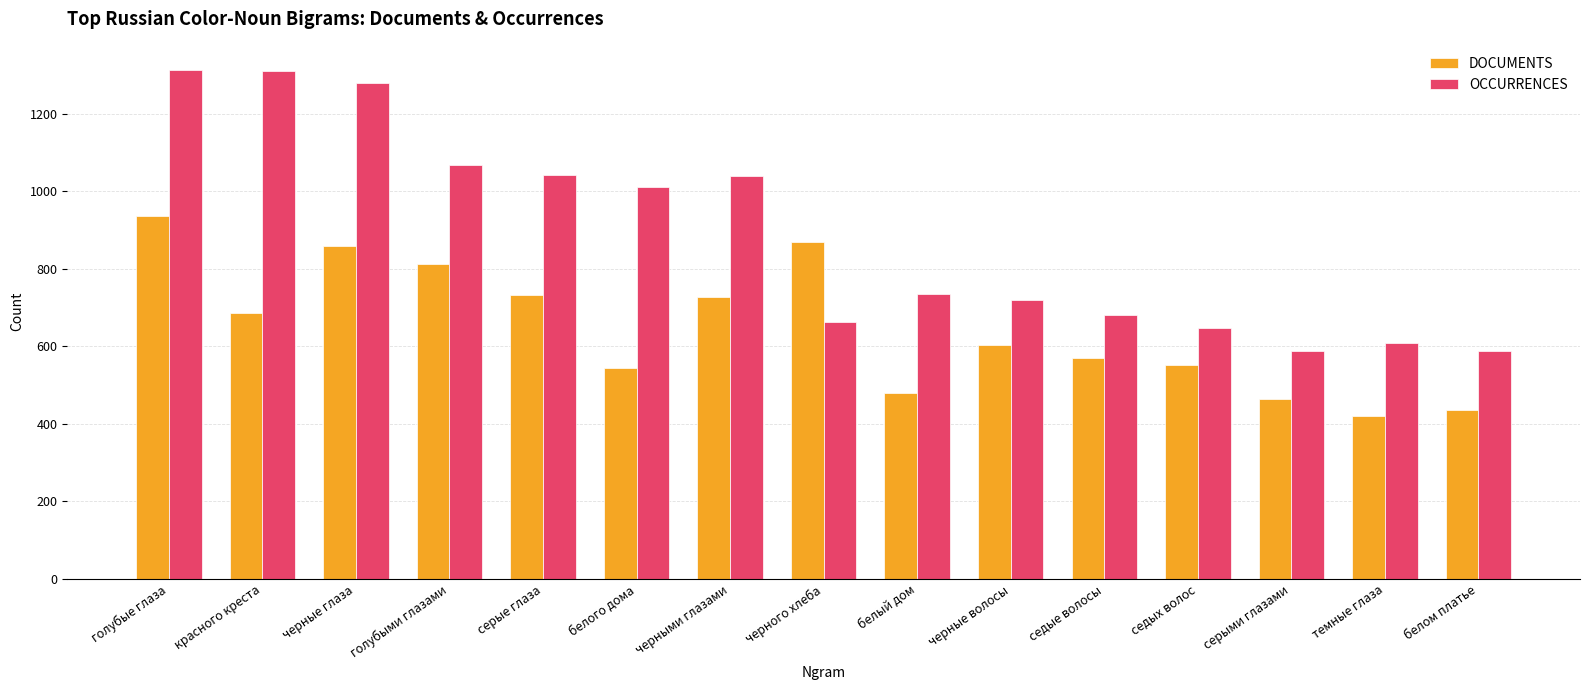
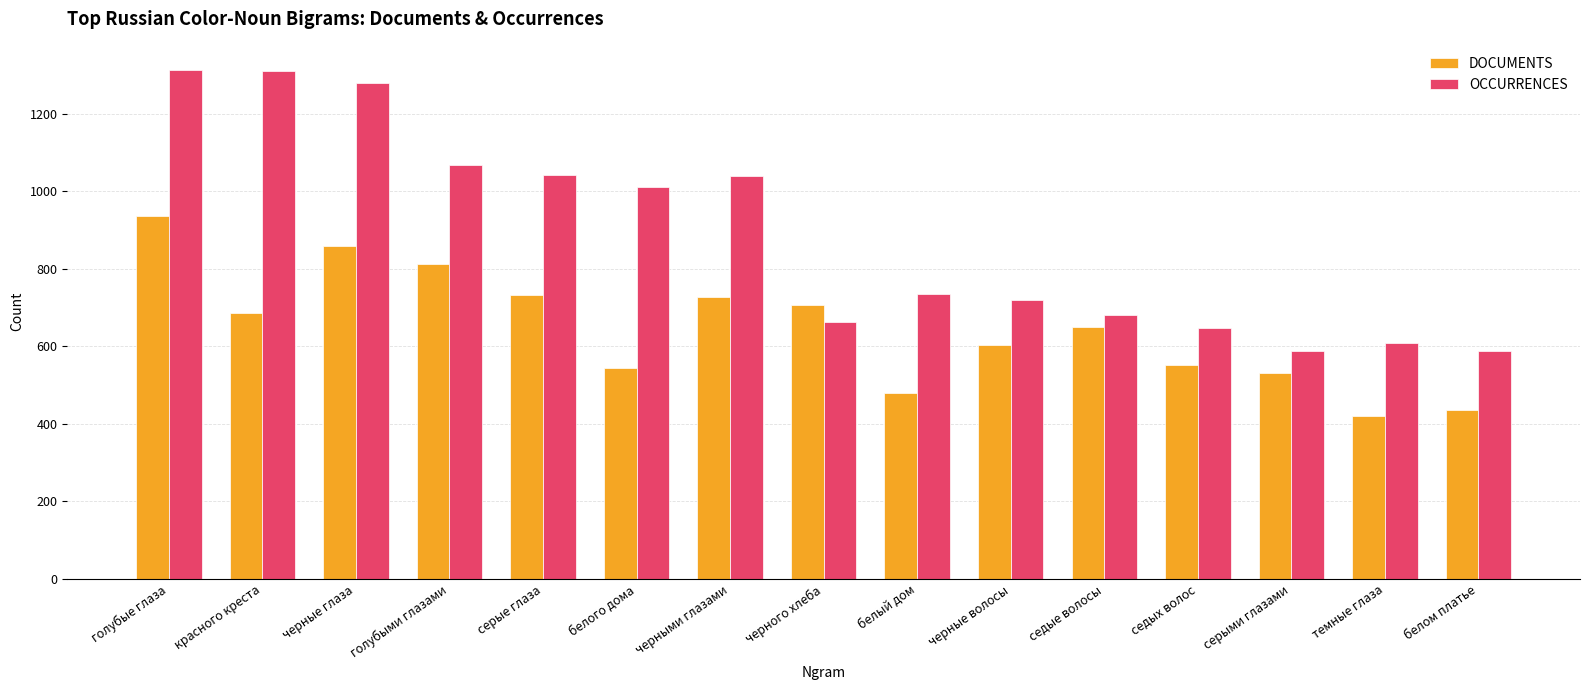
DOCUMENTS, черного хлеба: 870 -> 710
DOCUMENTS, седые волосы: 570 -> 650
DOCUMENTS, серыми глазами: 470 -> 530
